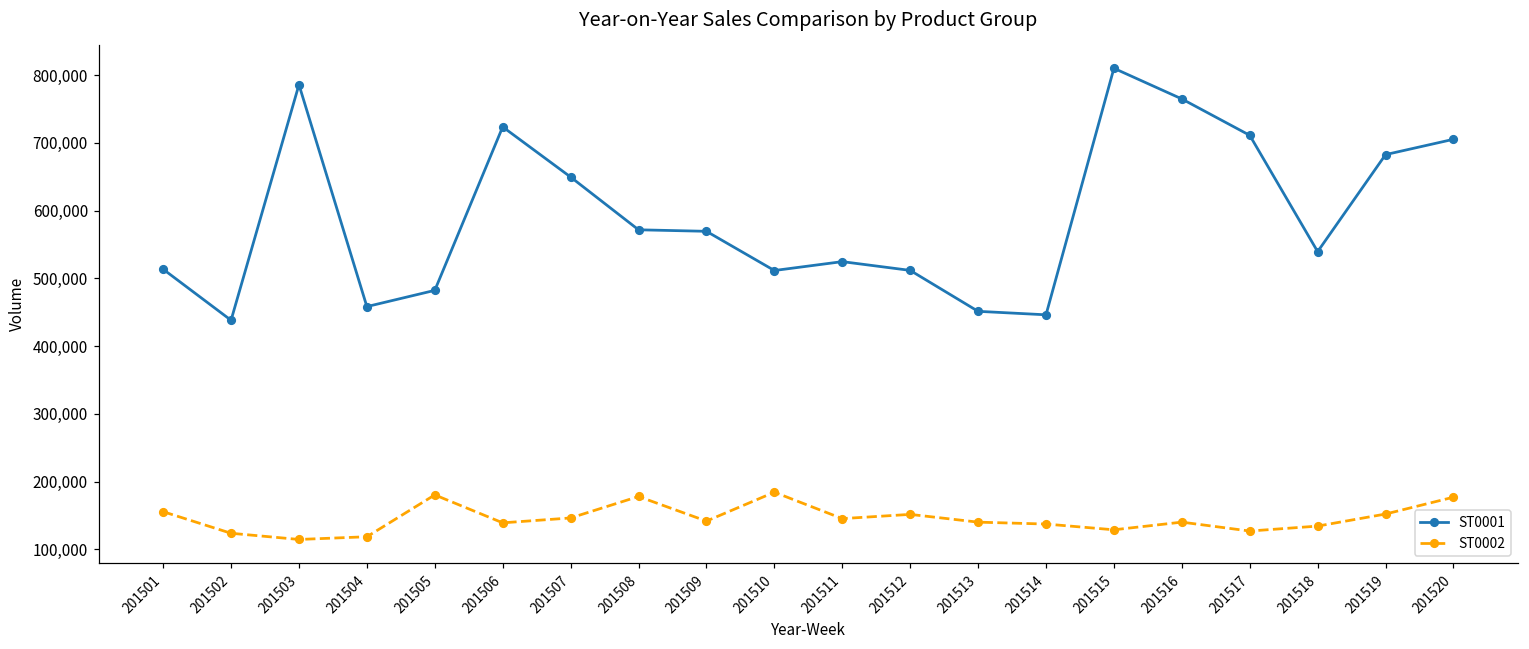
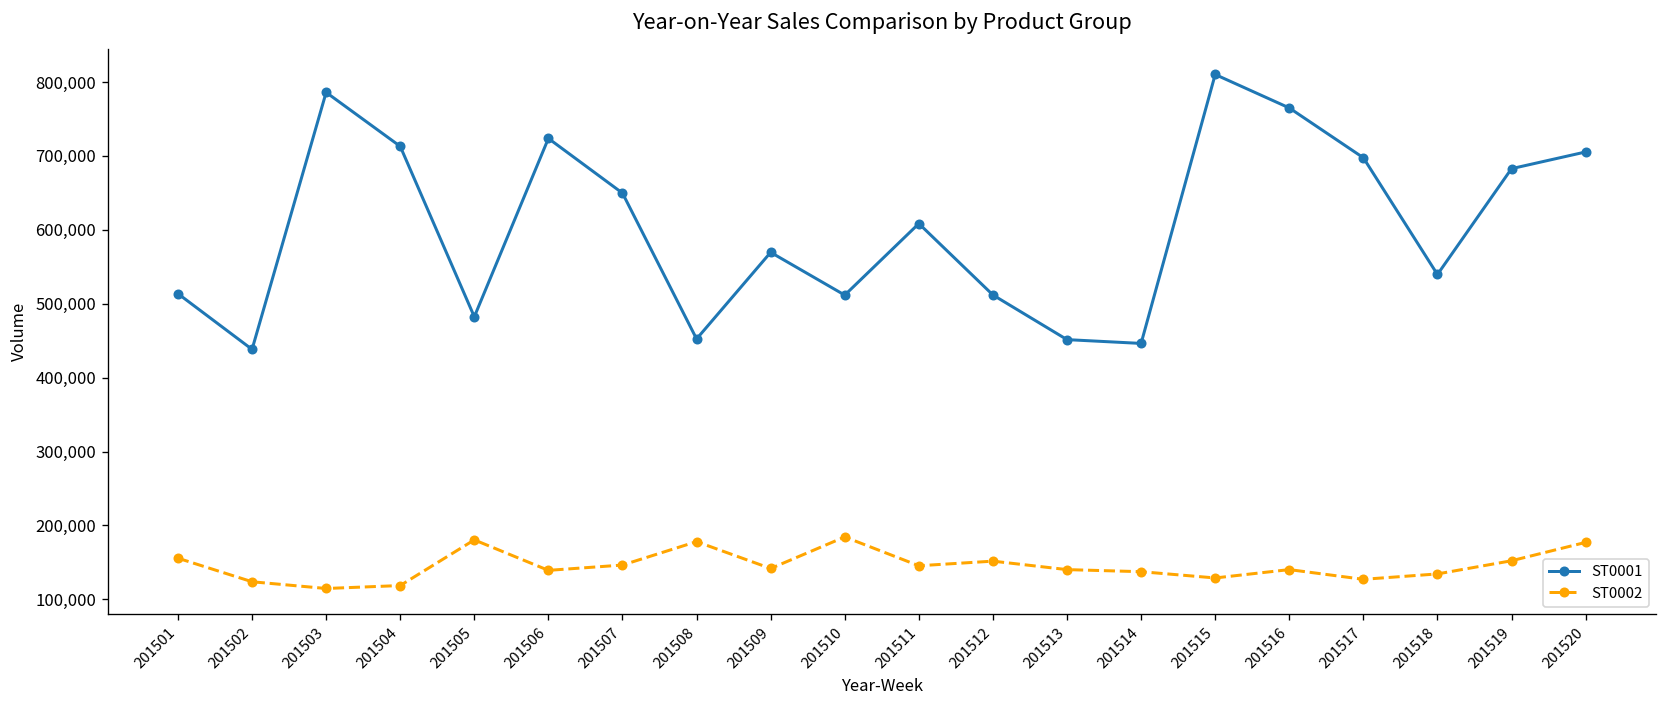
ST0001, 201504: 460,000 -> 710,000
ST0001, 201508: 570,000 -> 450,000
ST0001, 201511: 520,000 -> 610,000
ST0001, 201517: 710,000 -> 700,000
